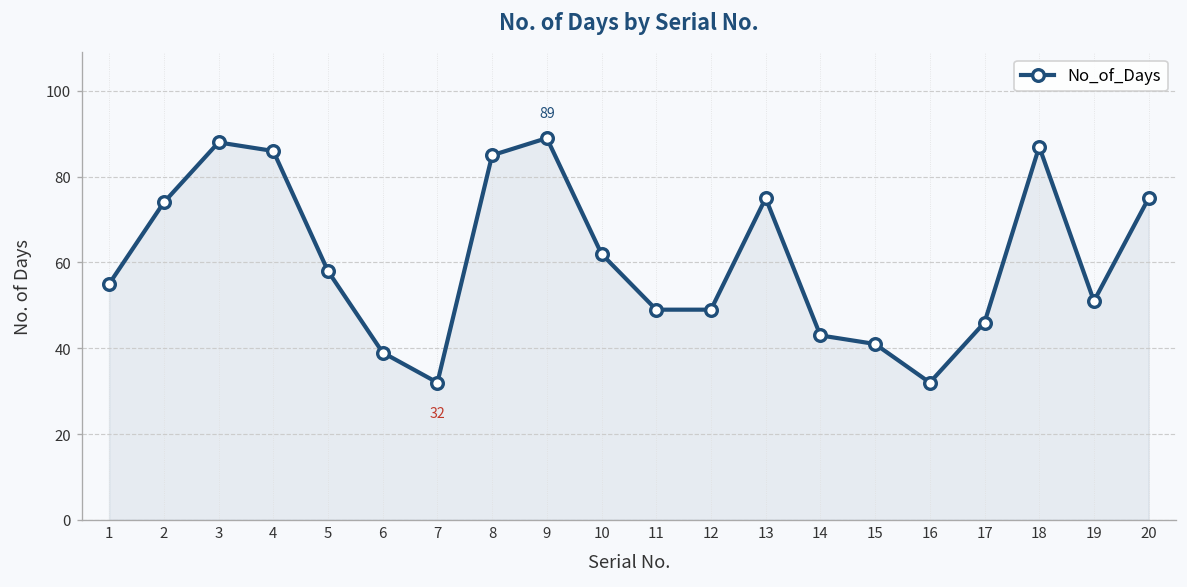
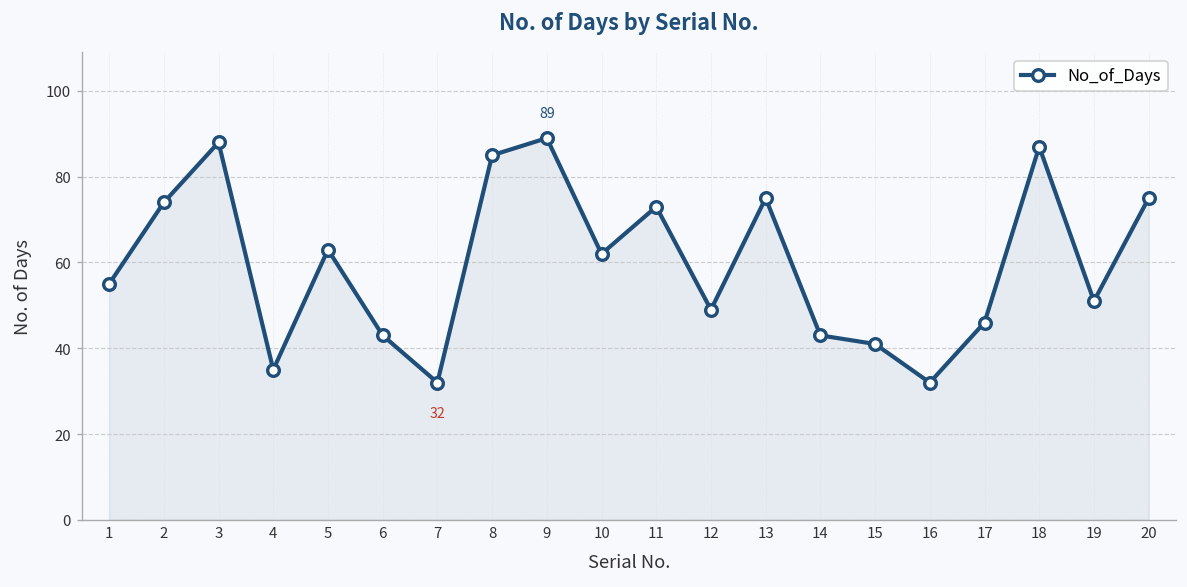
4: 86 -> 35
5: 58 -> 63
6: 39 -> 43
11: 49 -> 73
